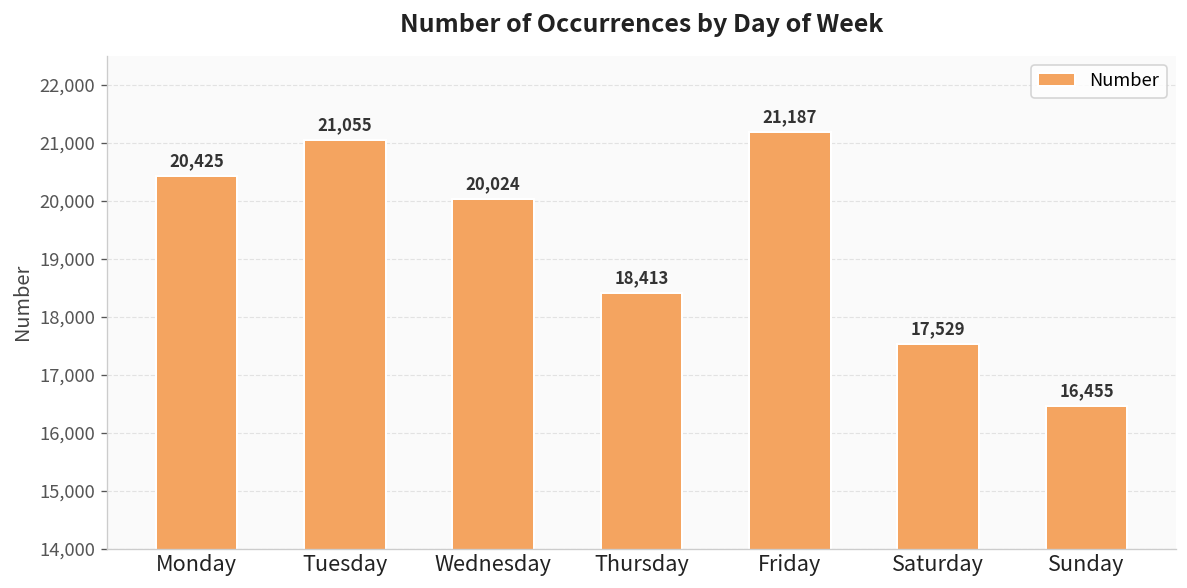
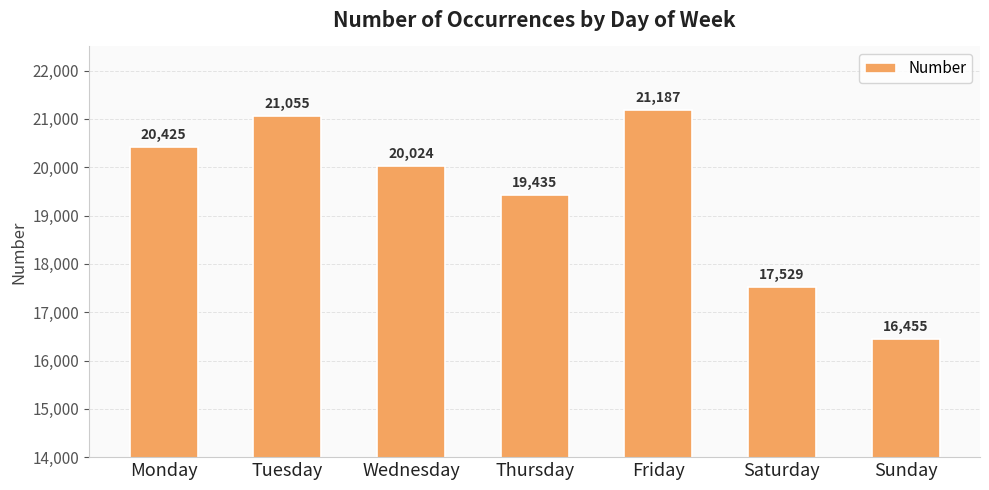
Thursday: 18,413 -> 19,435
